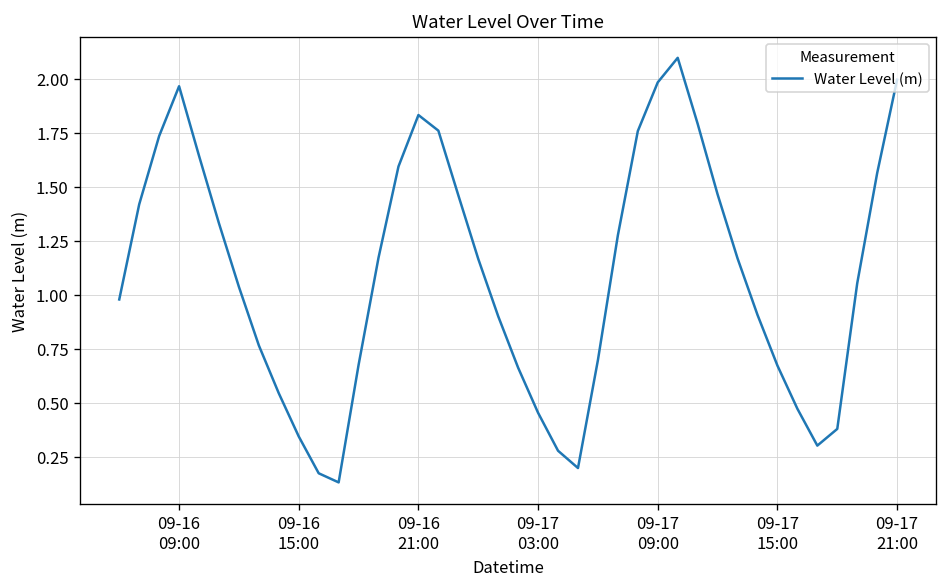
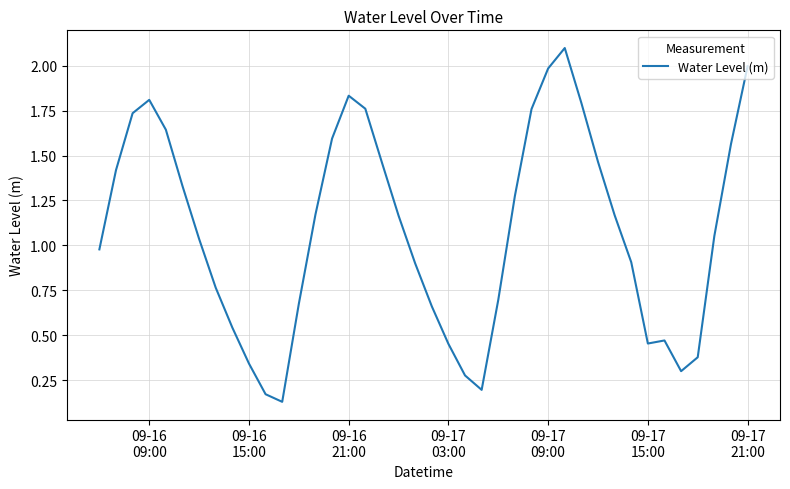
09-16 09:00: 1.97 -> 1.81
09-17 15:00: 0.67 -> 0.45
